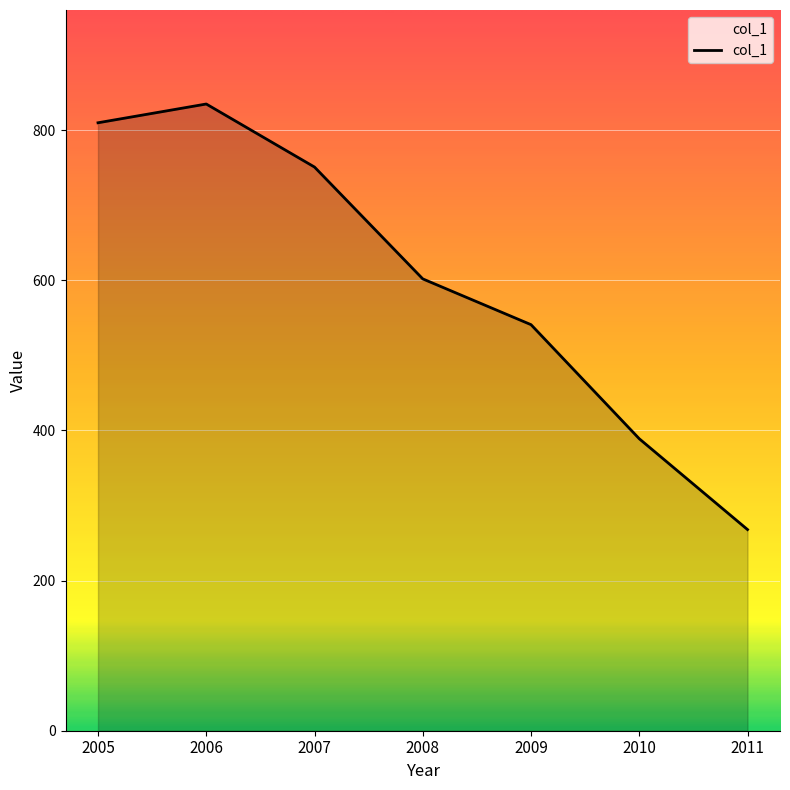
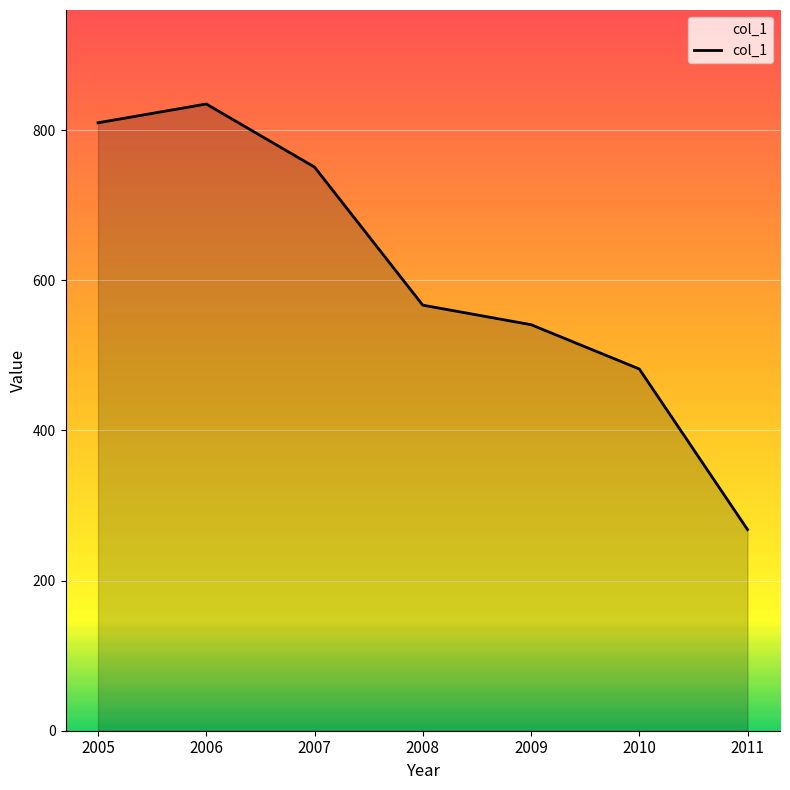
2008: 600 -> 570
2010: 390 -> 480
